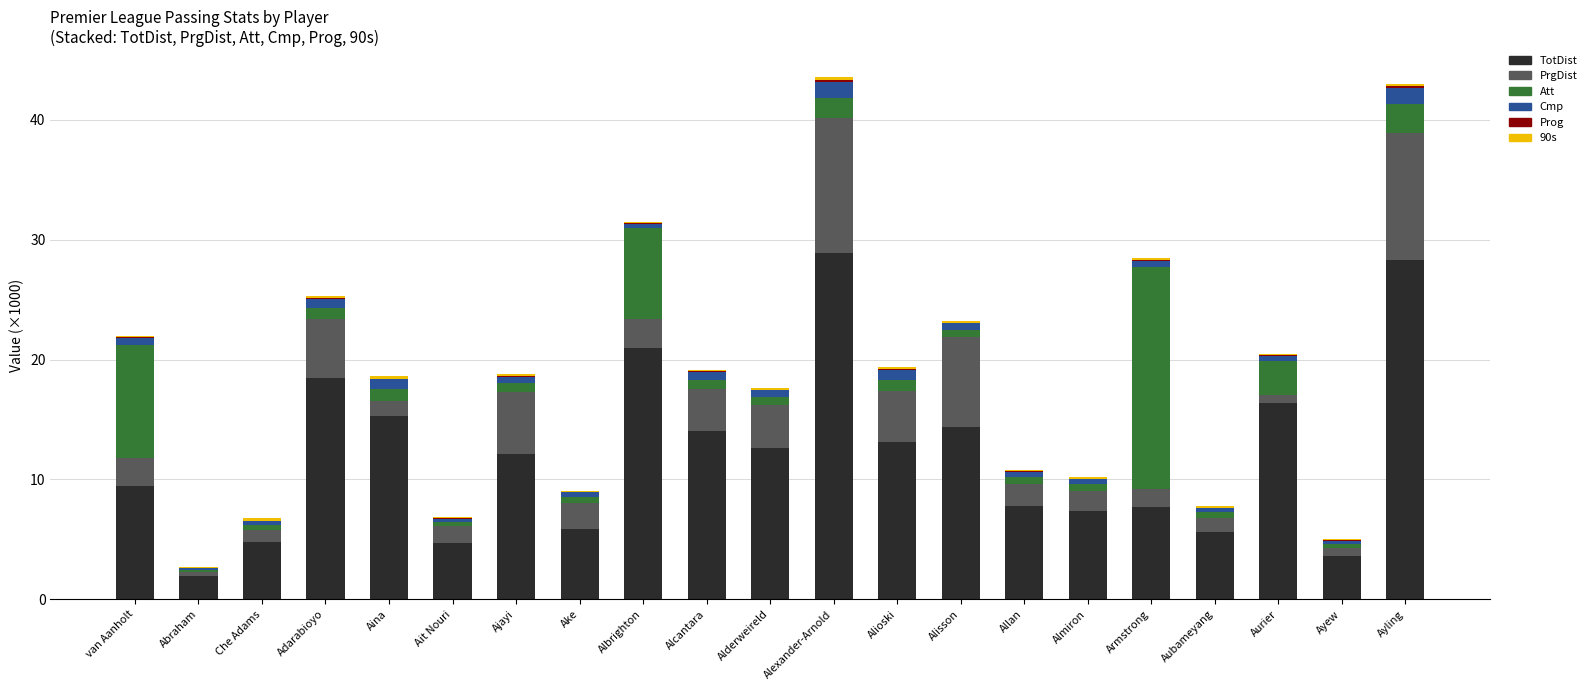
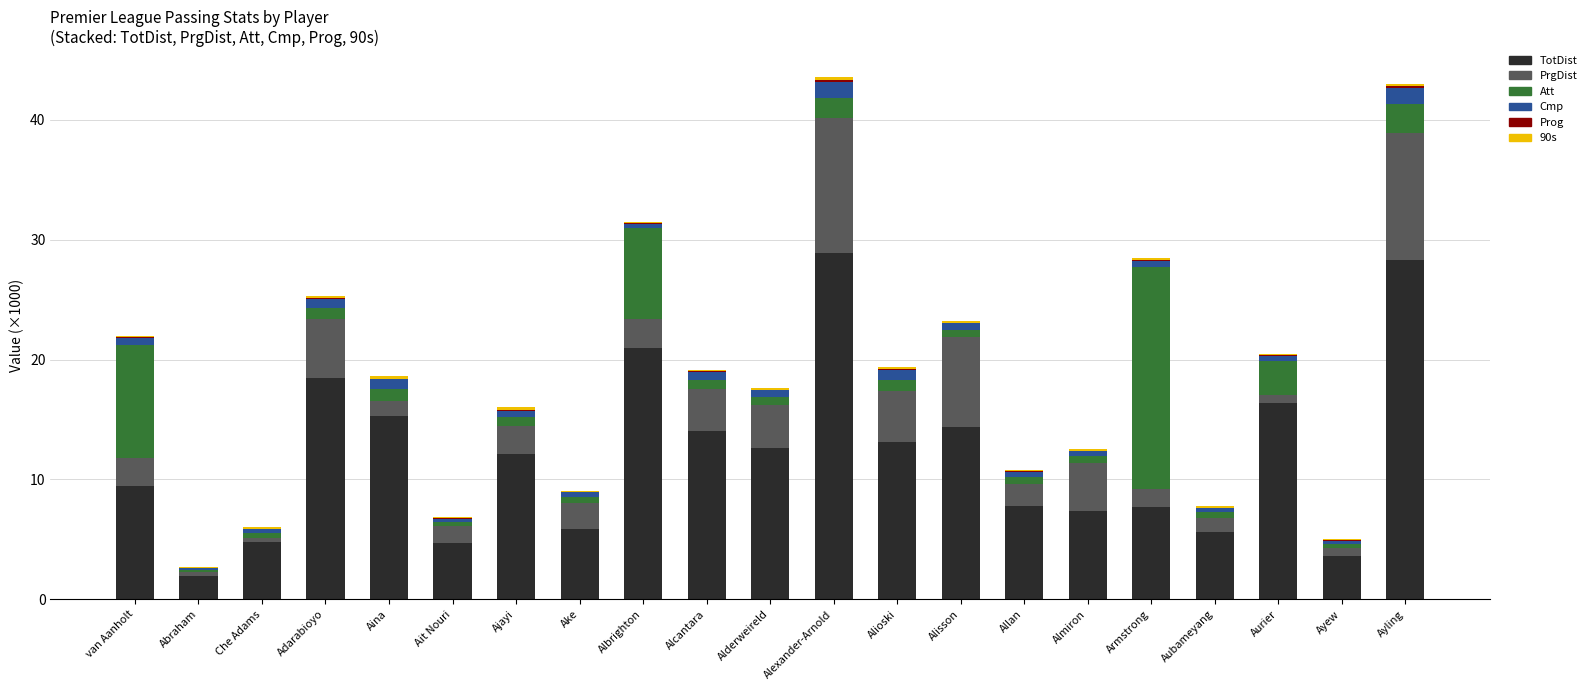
PrgDist, Che Adams: 1.1 -> 0.4
PrgDist, Ajayi: 5.2 -> 2.3
PrgDist, Almiron: 1.7 -> 4.0
